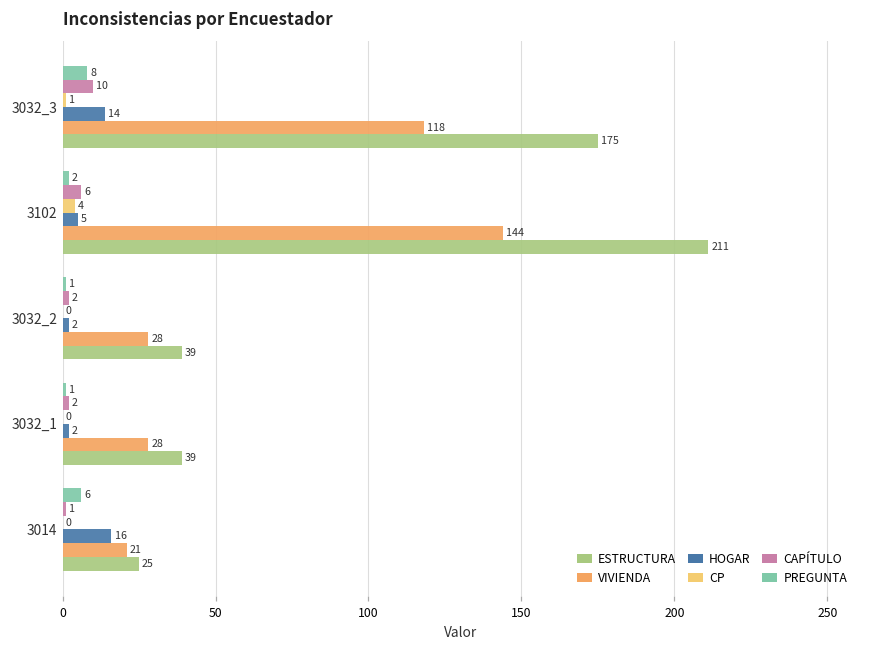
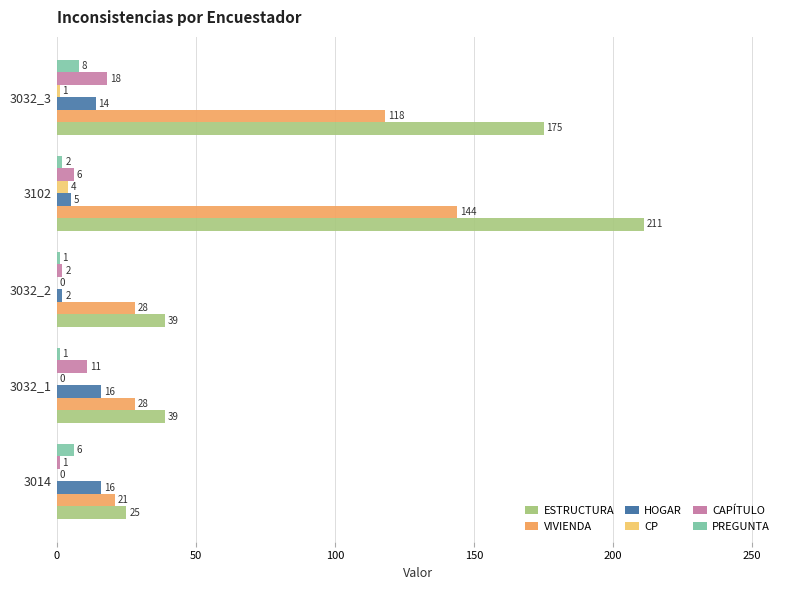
CAPÍTULO, 3032_3: 10 -> 18
CAPÍTULO, 3032_1: 2 -> 11
HOGAR, 3032_1: 2 -> 16
